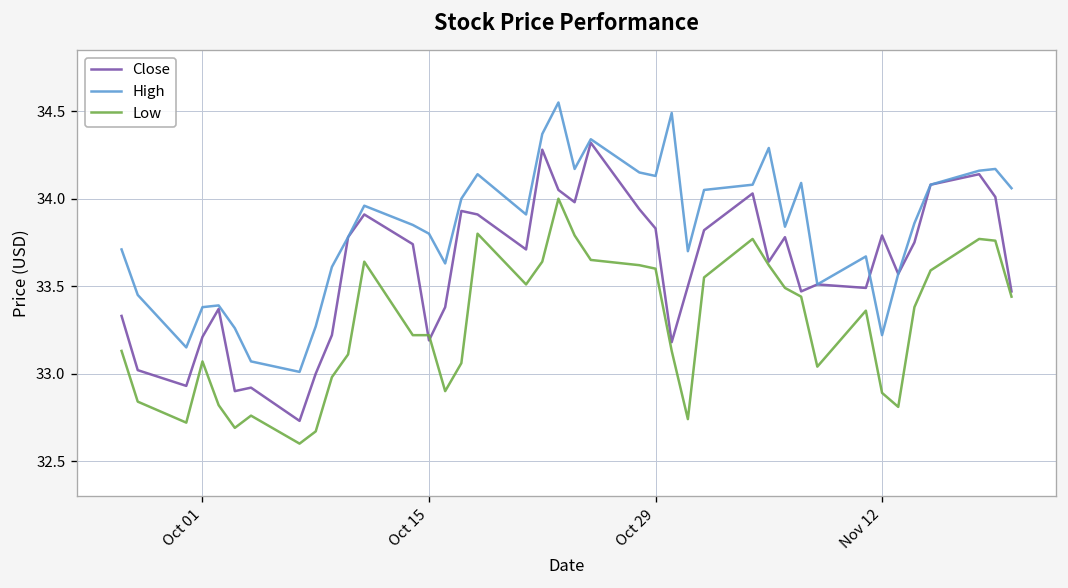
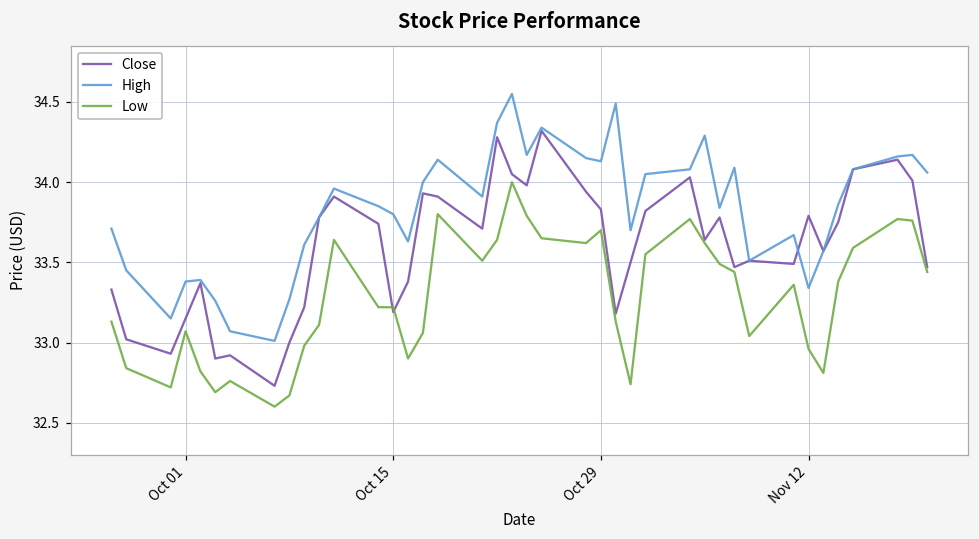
Close, Oct 01: 33.21 -> 33.15
Low, Oct 29: 33.6 -> 33.7
High, Nov 12: 33.22 -> 33.34
Low, Nov 12: 32.89 -> 32.96
